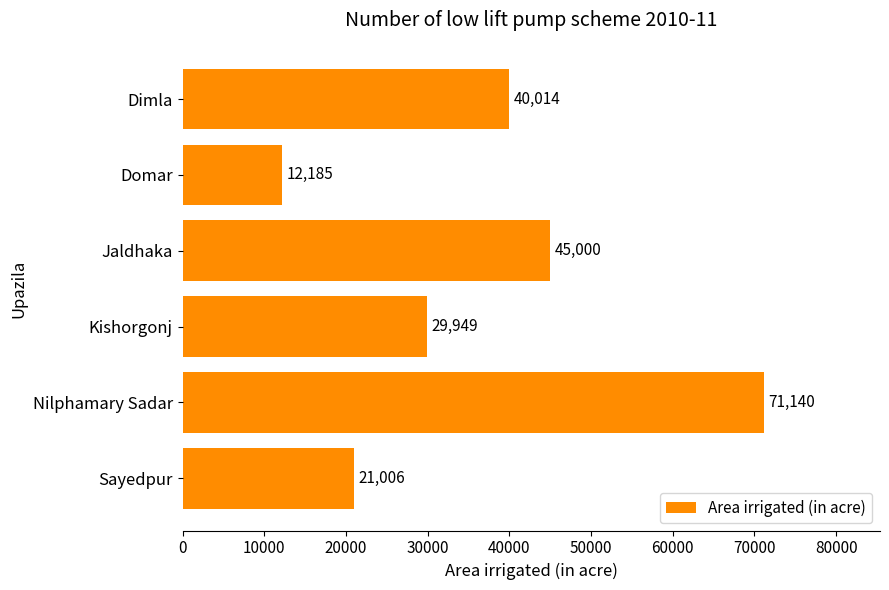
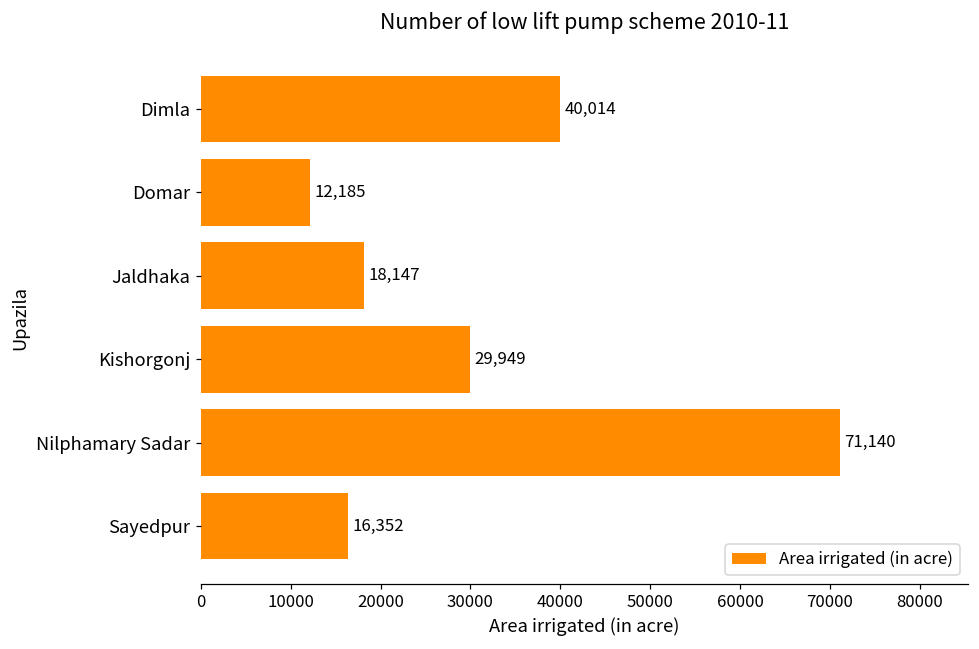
Jaldhaka: 45,000 -> 18,147
Sayedpur: 21,006 -> 16,352
